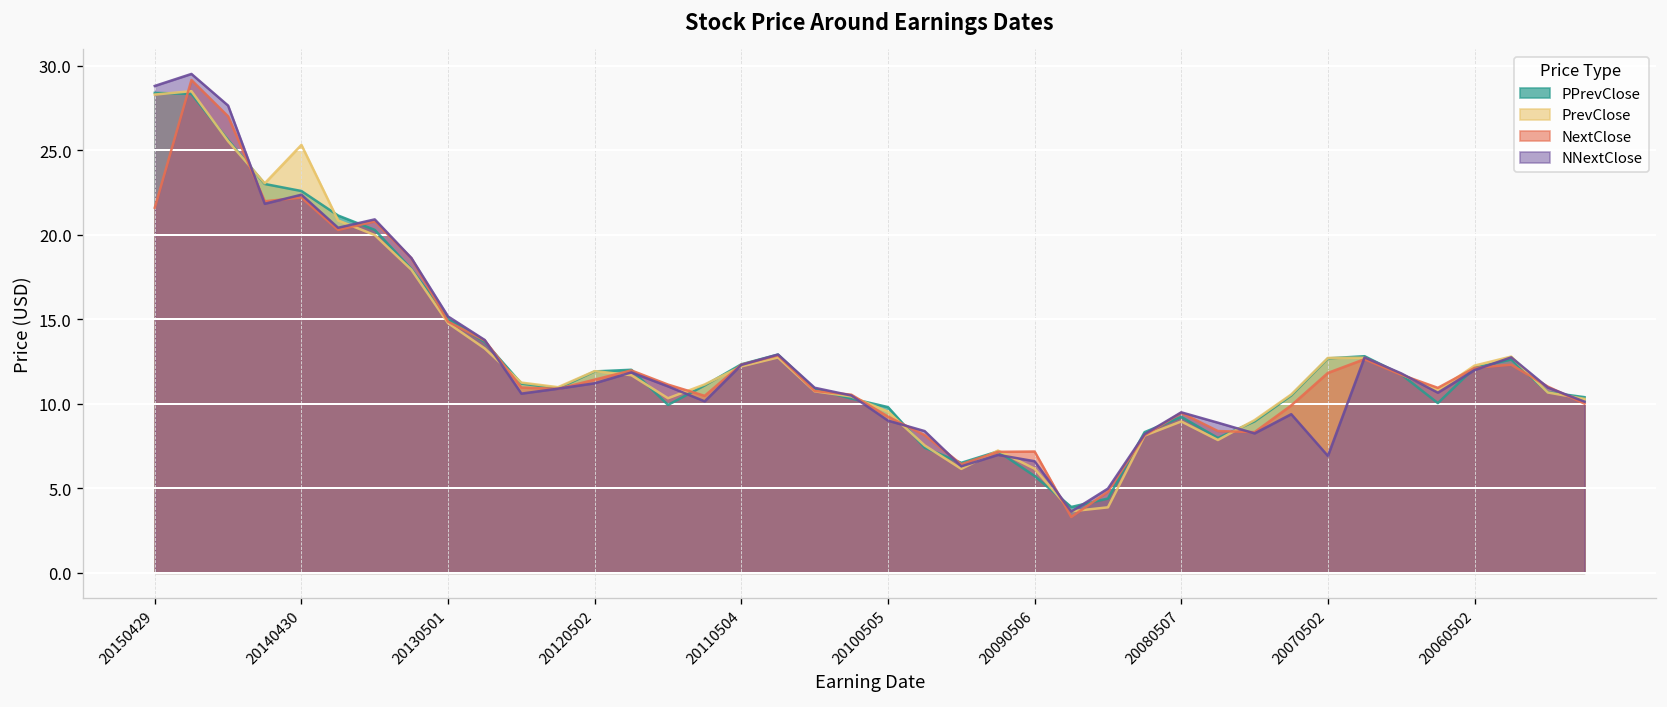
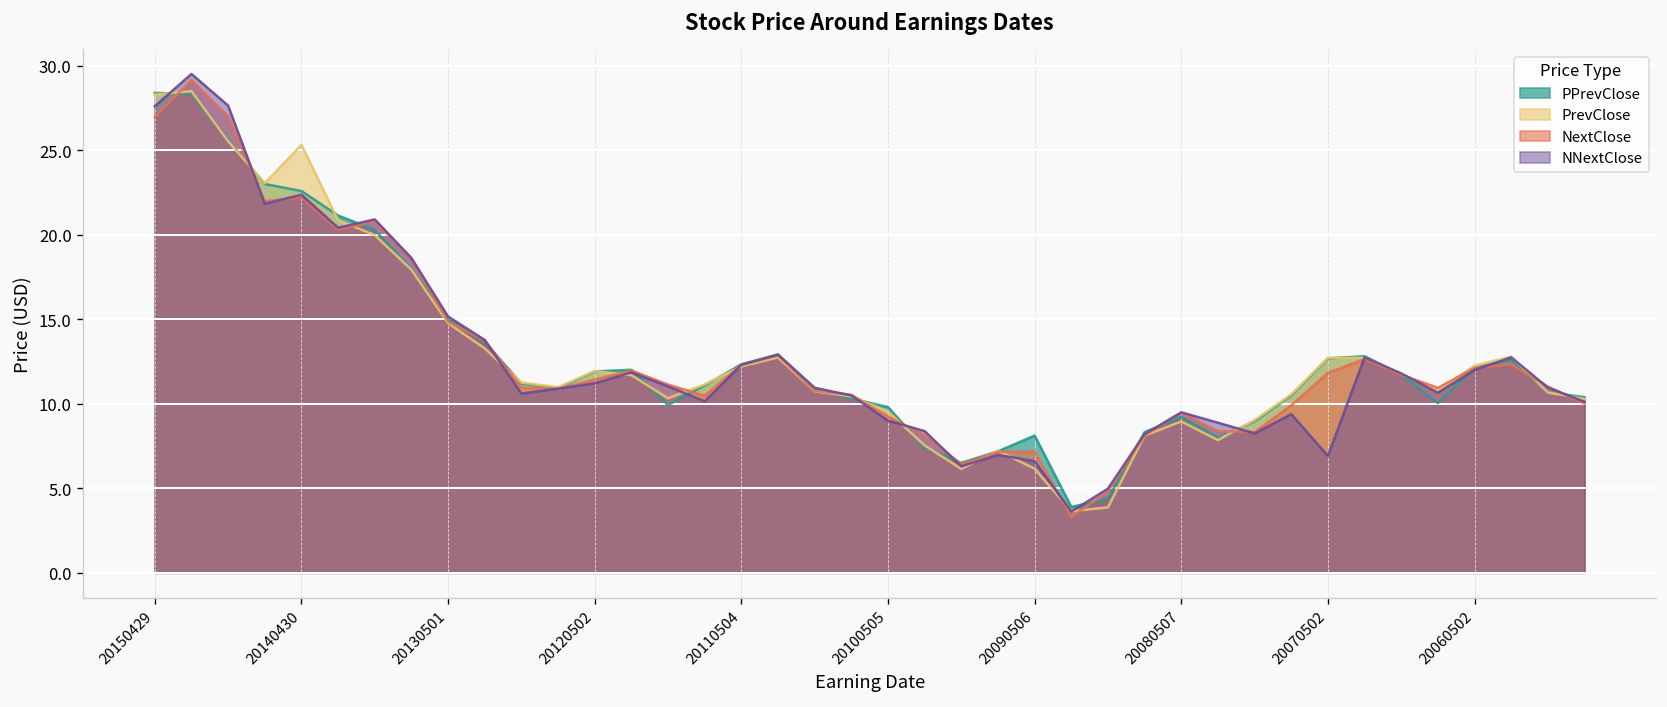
NextClose, 20150429: 21.6 -> 27.0
NNextClose, 20150429: 28.8 -> 27.6
PPrevClose, 20090506: 5.7 -> 8.1
